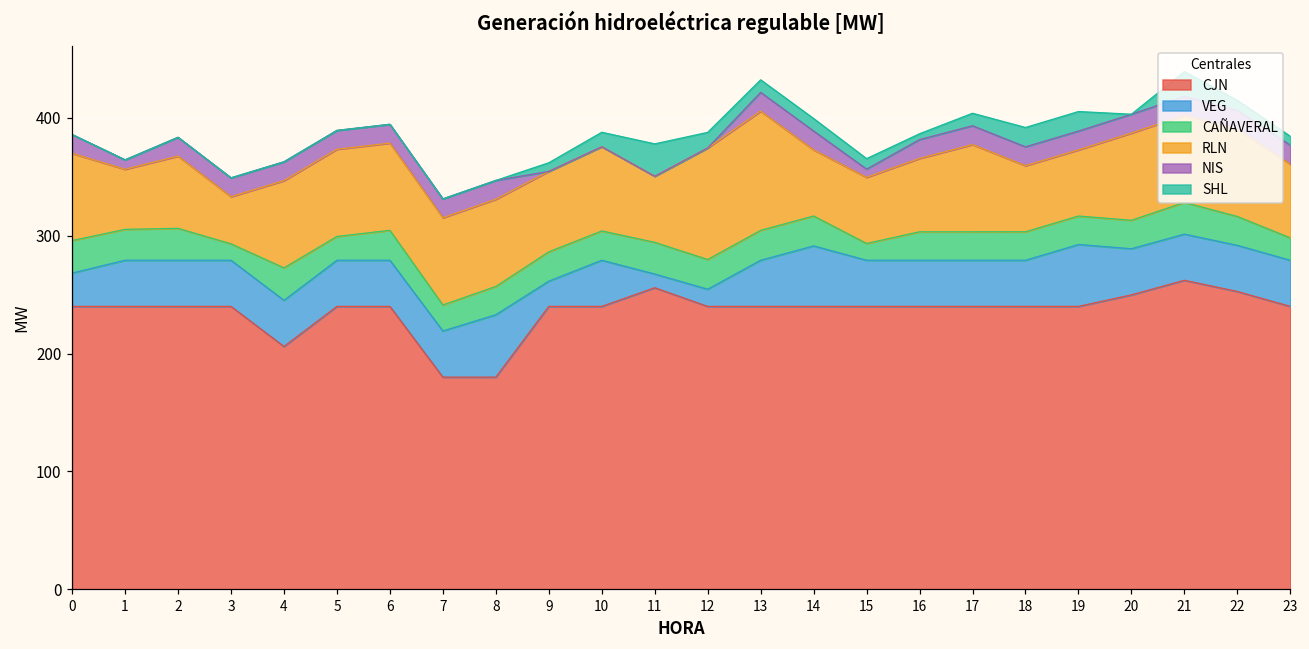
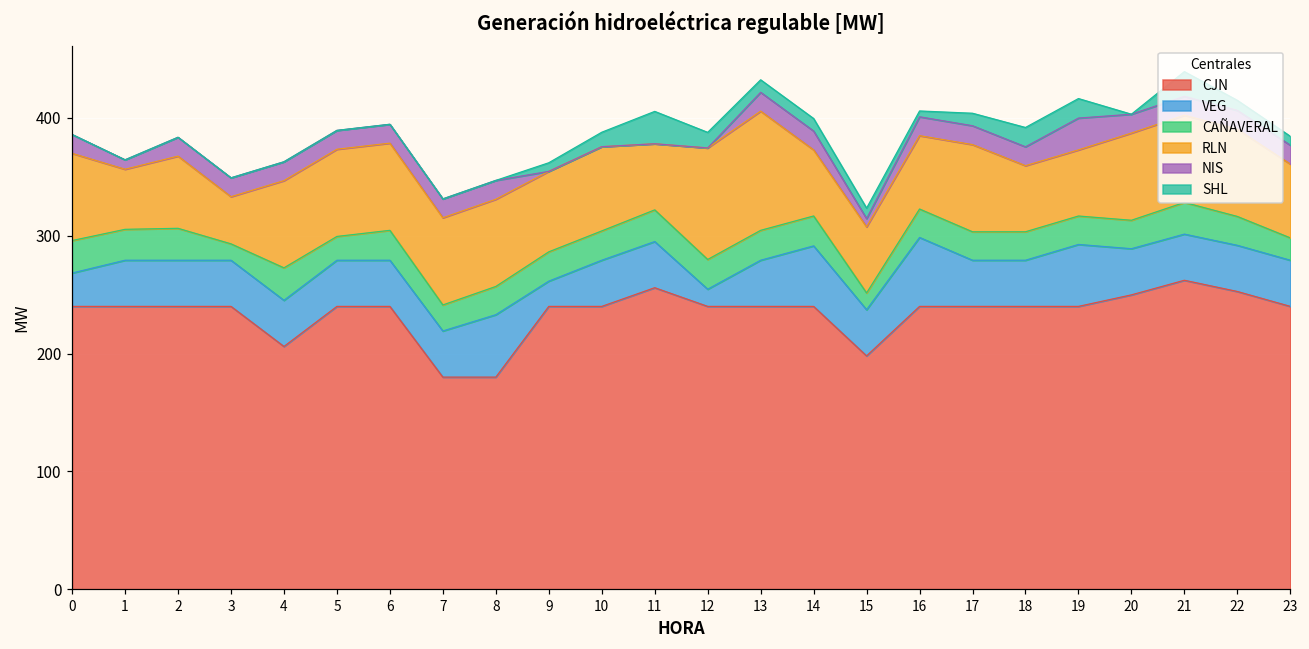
VEG, 11: 12 -> 39
CJN, 15: 240 -> 198
VEG, 16: 39 -> 58
NIS, 19: 16 -> 27
